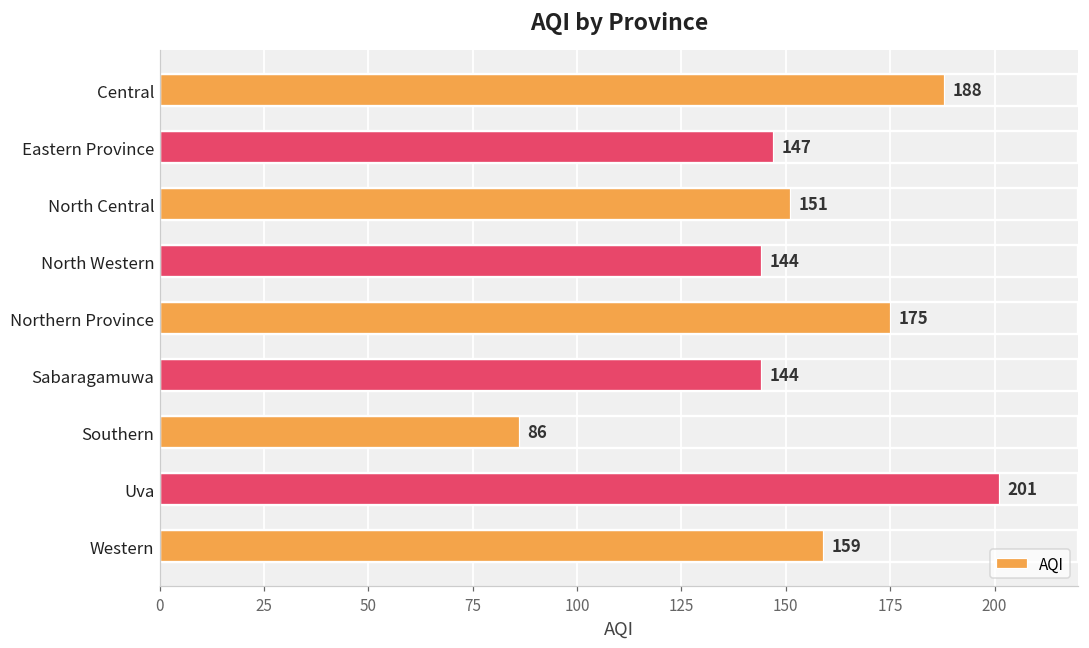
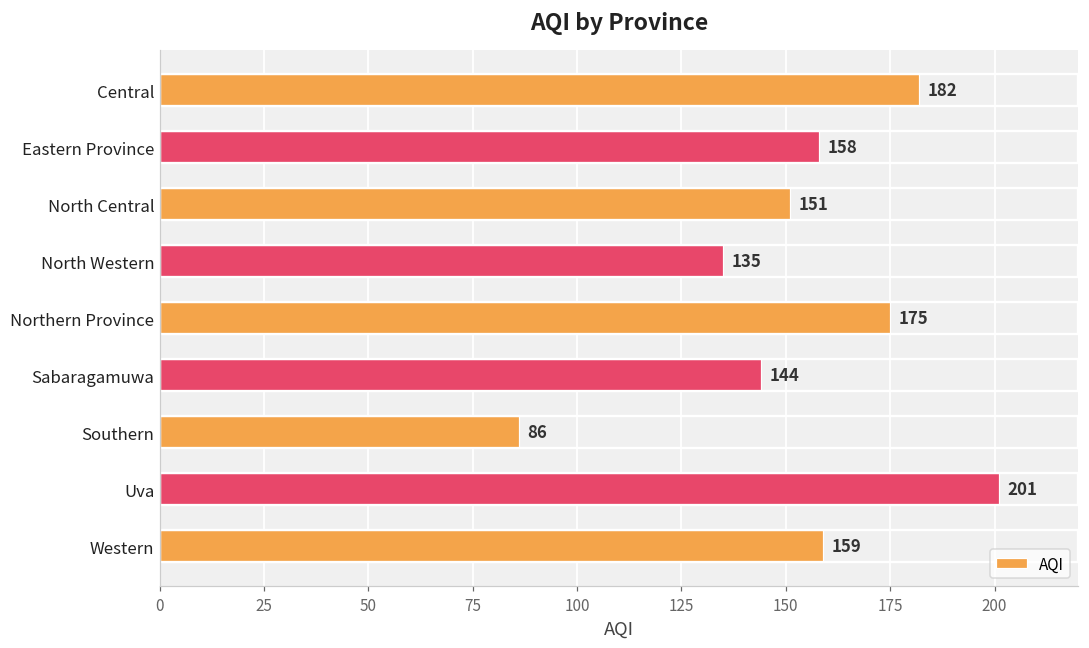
AQI, Central: 188 -> 182
AQI, Eastern Province: 147 -> 158
AQI, North Western: 144 -> 135
